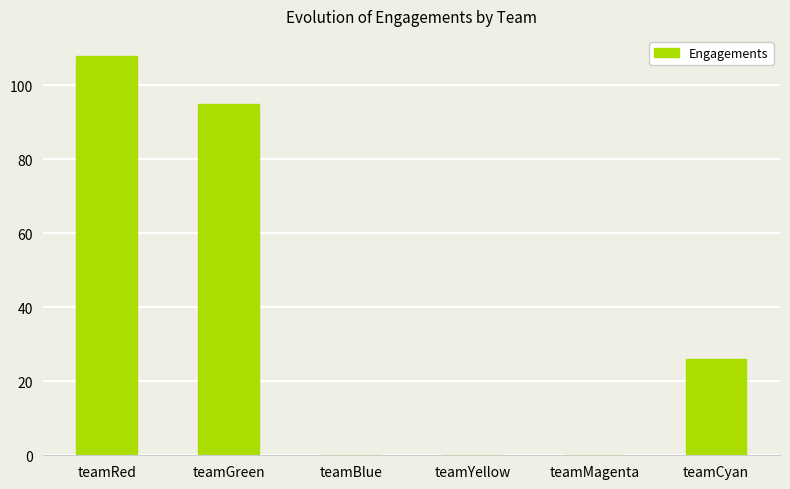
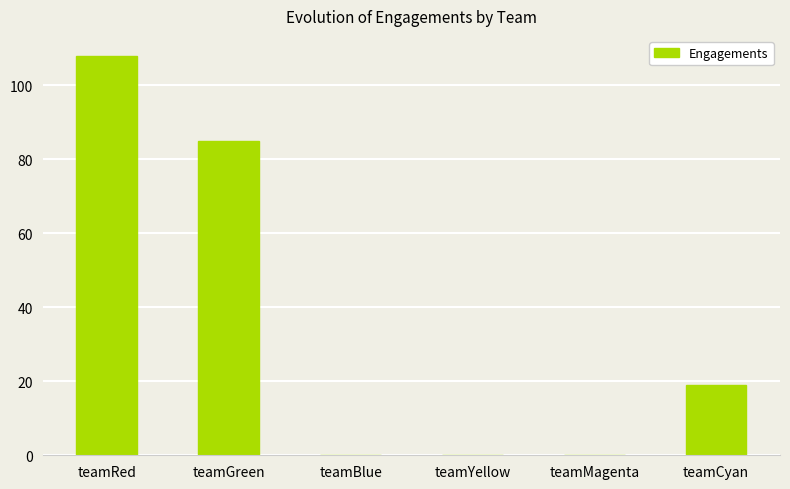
teamGreen: 95 -> 85
teamCyan: 26 -> 19
